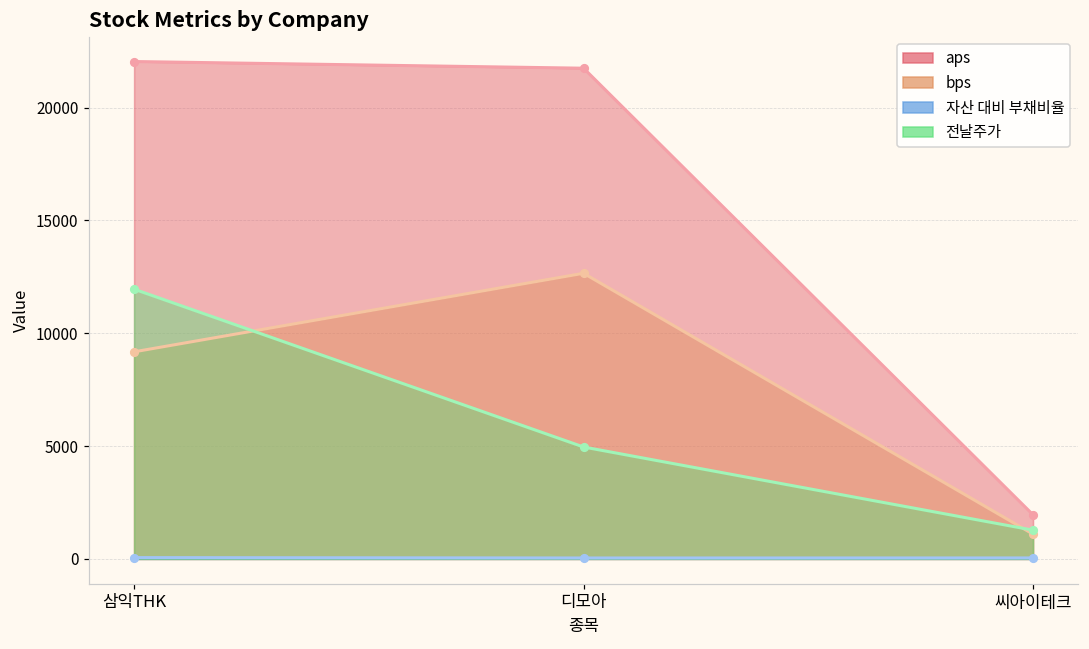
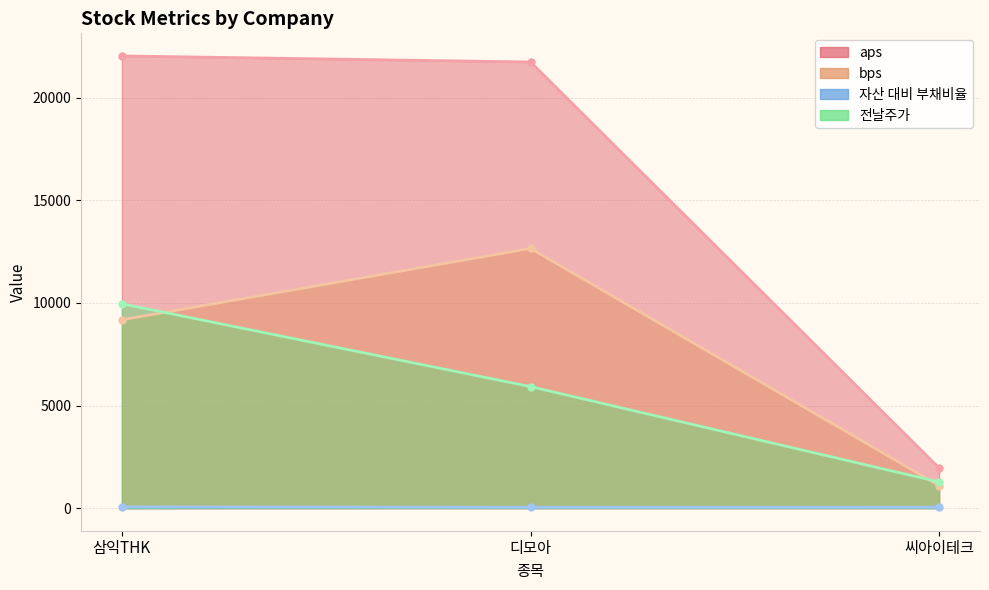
전날주가, 삼익THK: 12000 -> 10000
전날주가, 디모아: 5000 -> 5900
